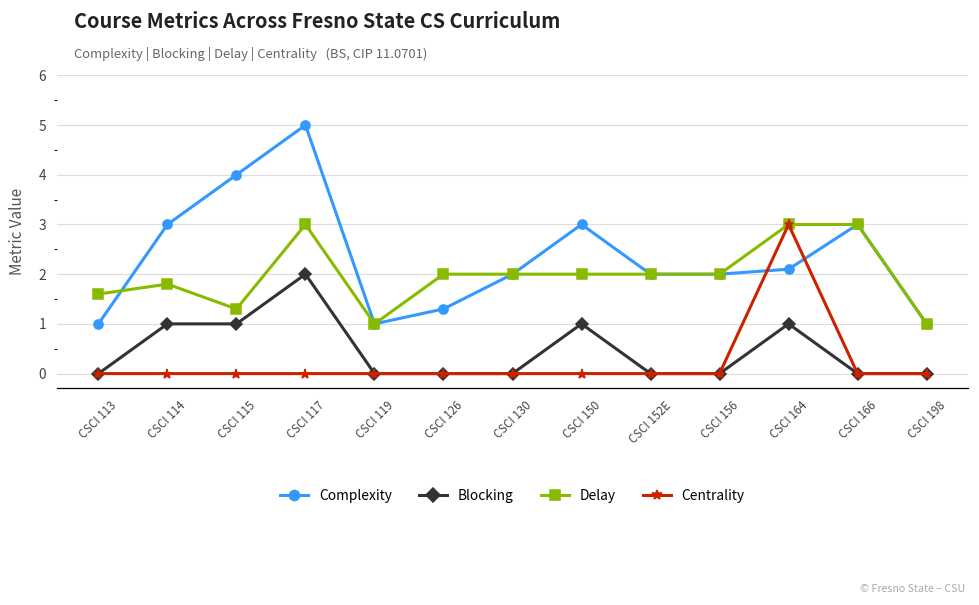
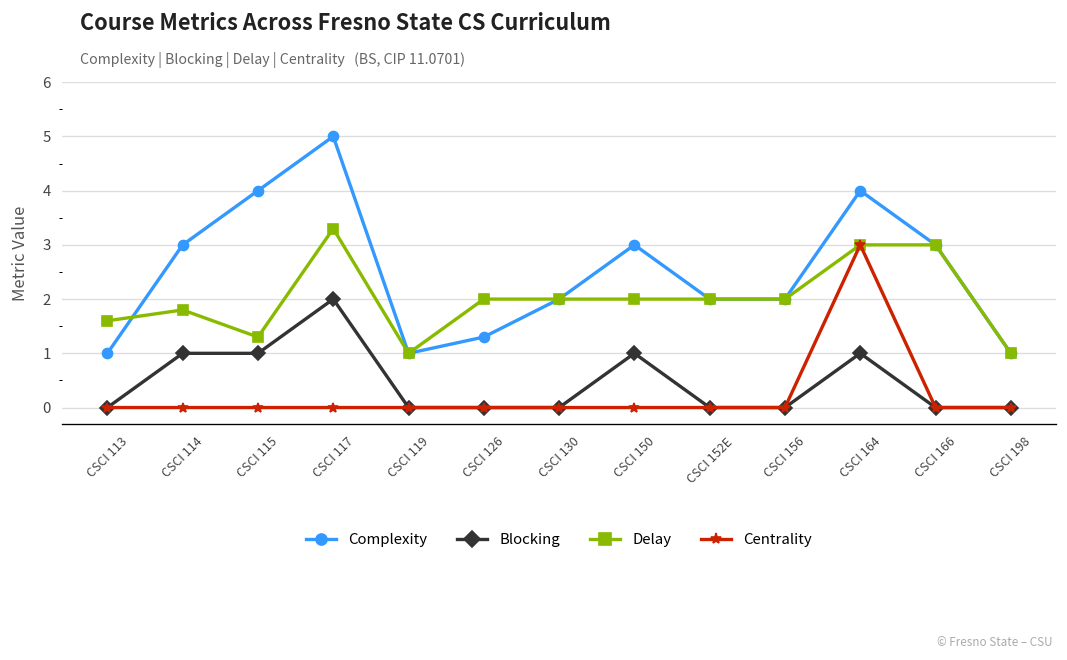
Delay, CSCI 117: 3.0 -> 3.3
Complexity, CSCI 164: 2.1 -> 4.0
